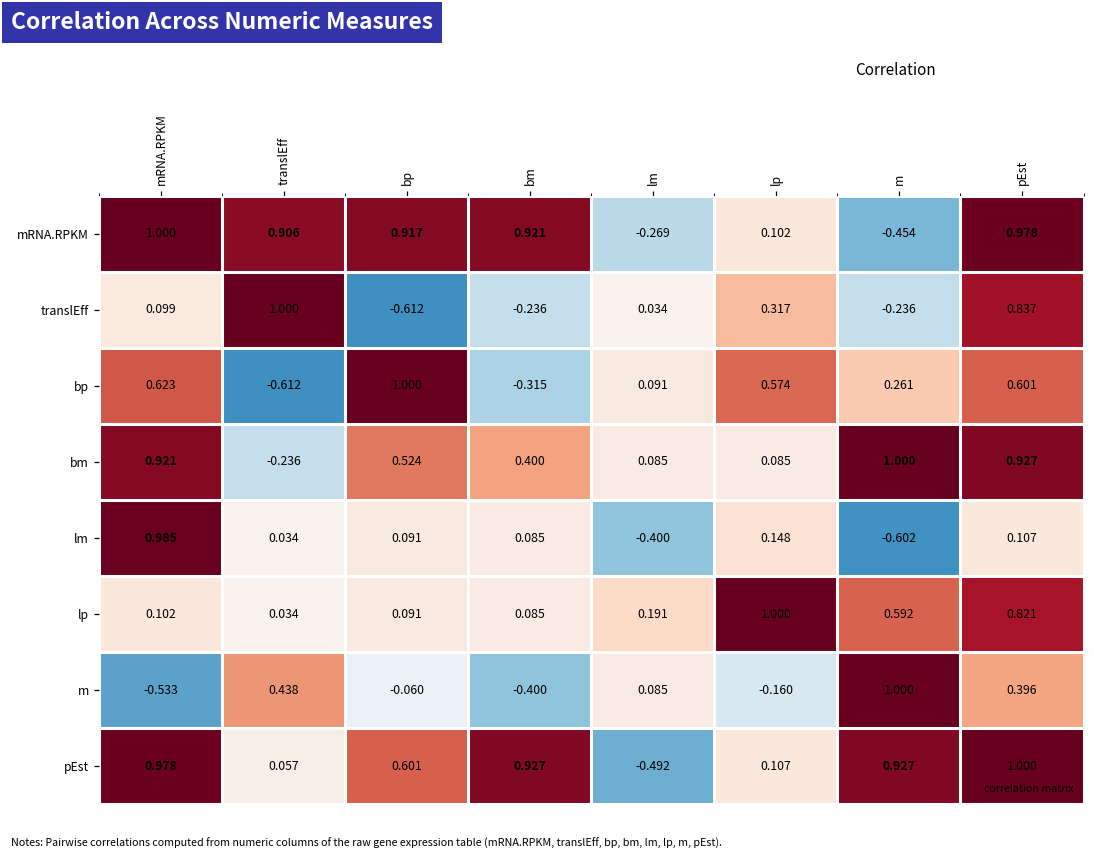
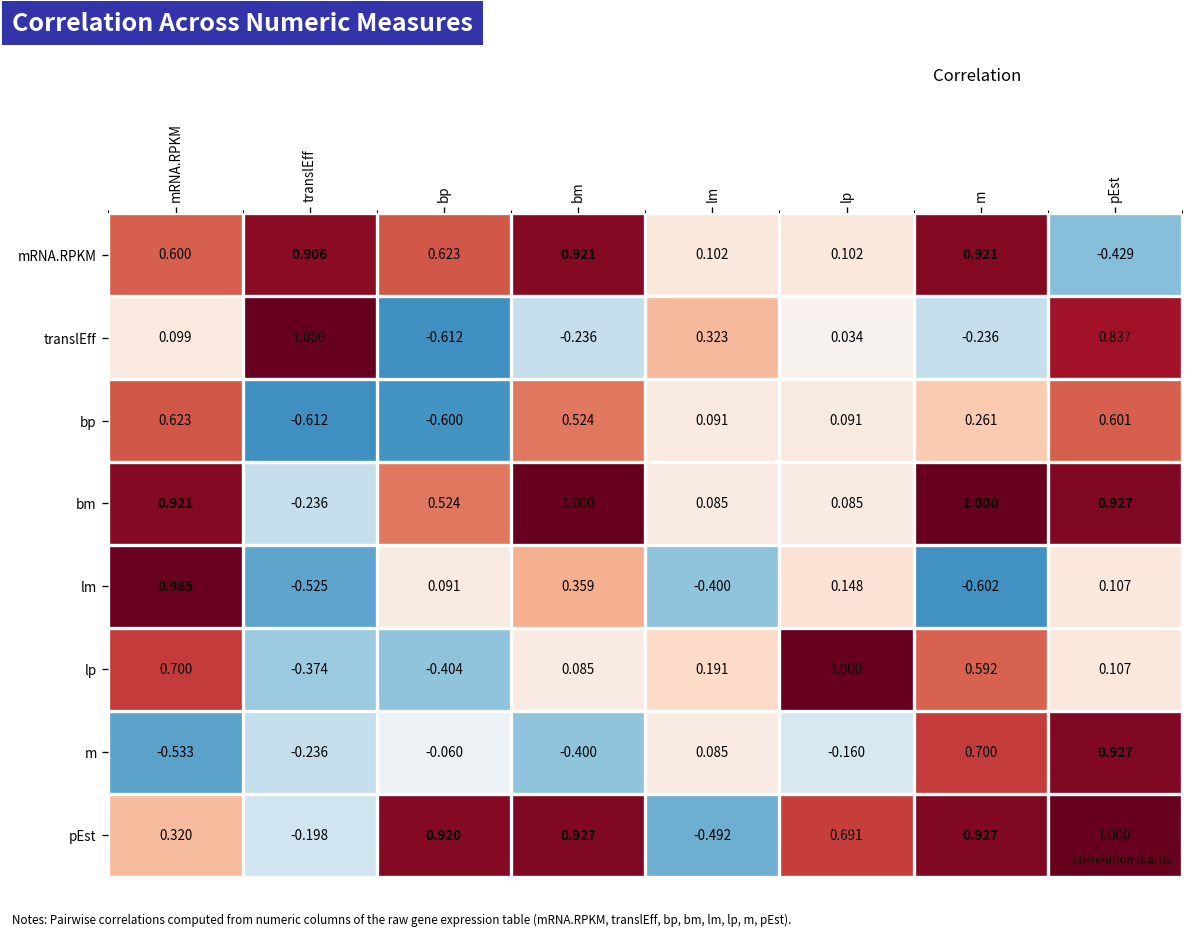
mRNA.RPKM, mRNA.RPKM: 1.000 -> 0.600
mRNA.RPKM, bp: 0.917 -> 0.623
mRNA.RPKM, lm: -0.269 -> 0.102
mRNA.RPKM, m: -0.454 -> 0.921
mRNA.RPKM, pEst: 0.978 -> -0.429
translEff, lm: 0.034 -> 0.323
translEff, lp: 0.317 -> 0.034
bp, bp: 1.000 -> -0.600
bp, bm: -0.315 -> 0.524
bp, lp: 0.574 -> 0.091
bm, bm: 0.400 -> 1.000
lm, translEff: 0.034 -> -0.525
lm, bm: 0.085 -> 0.359
lp, mRNA.RPKM: 0.102 -> 0.700
lp, translEff: 0.034 -> -0.374
lp, bp: 0.091 -> -0.404
lp, pEst: 0.821 -> 0.107
m, translEff: 0.438 -> -0.236
m, m: 1.000 -> 0.700
m, pEst: 0.396 -> 0.927
pEst, mRNA.RPKM: 0.978 -> 0.320
pEst, translEff: 0.057 -> -0.198
pEst, bp: 0.601 -> 0.920
pEst, lp: 0.107 -> 0.691
